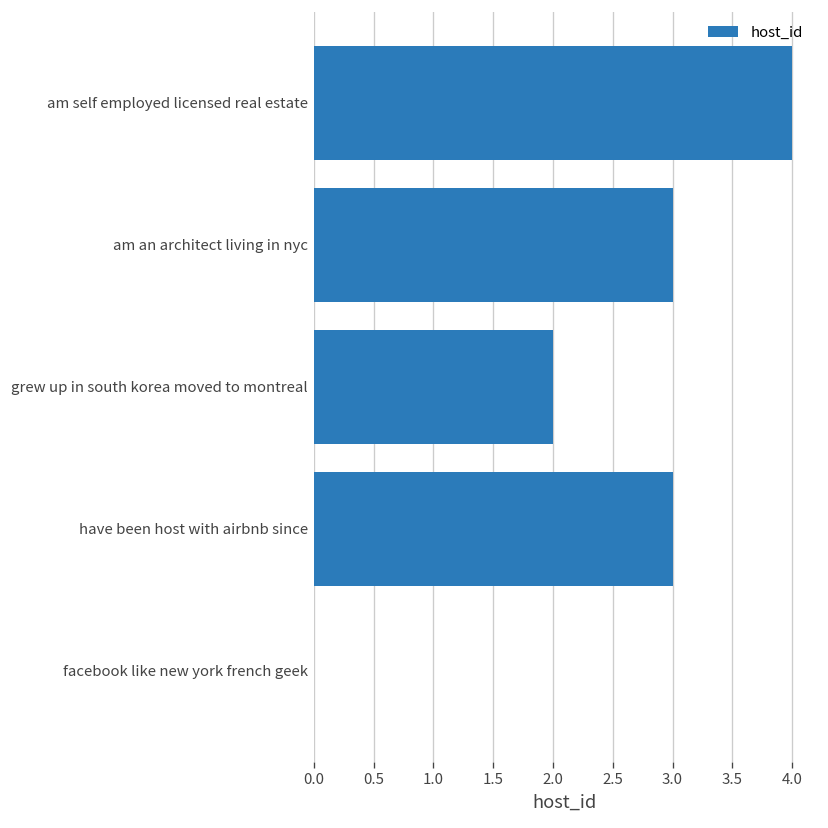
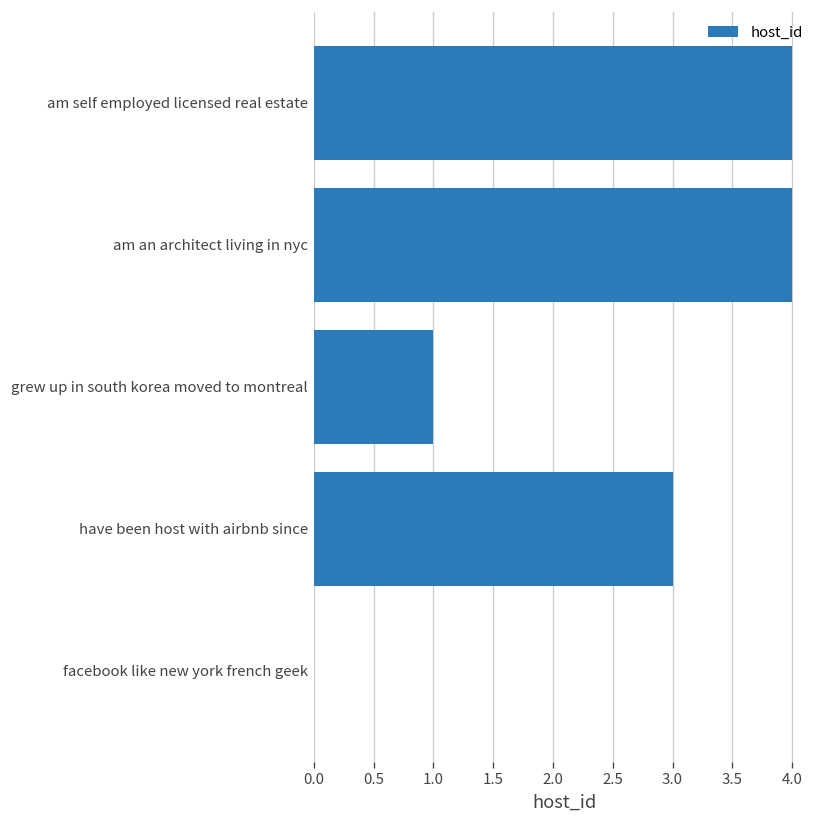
am an architect living in nyc: 3 -> 4
grew up in south korea moved to montreal: 2 -> 1
